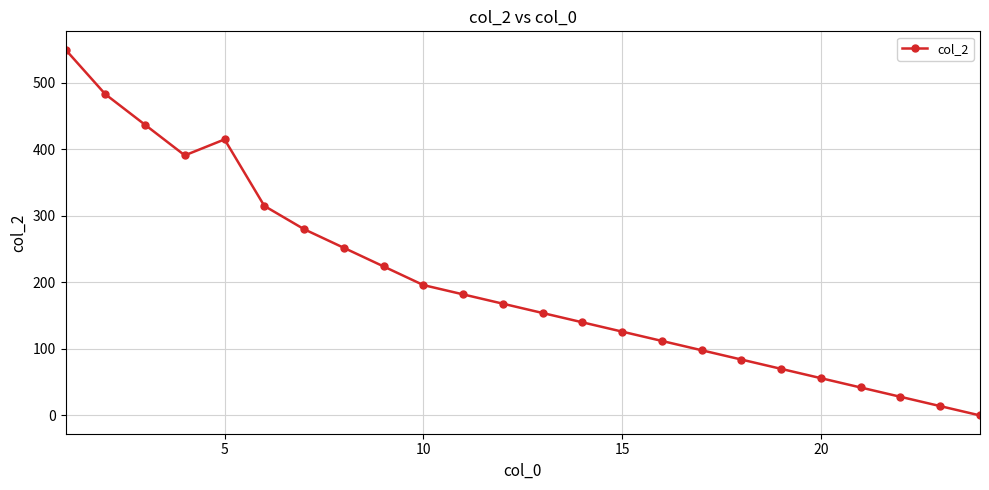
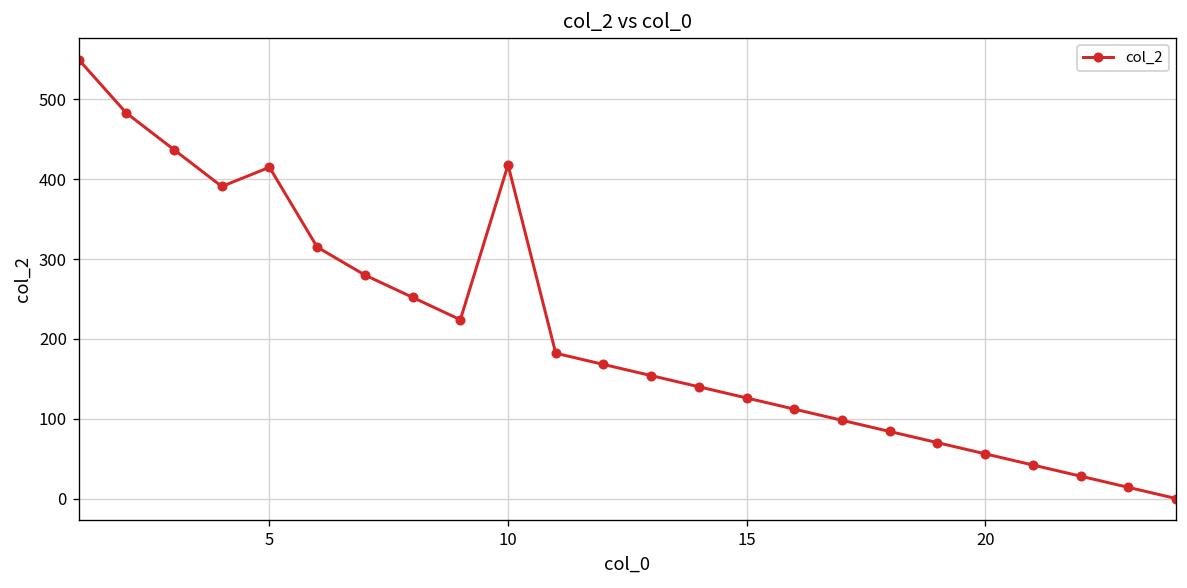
10: 200 -> 420
